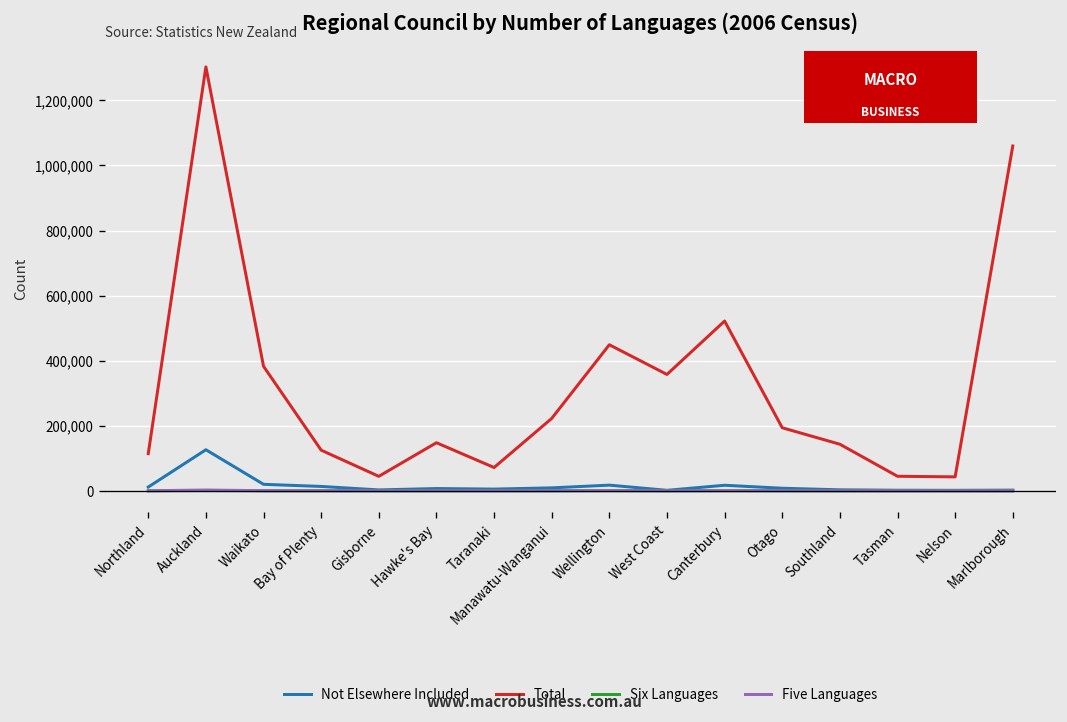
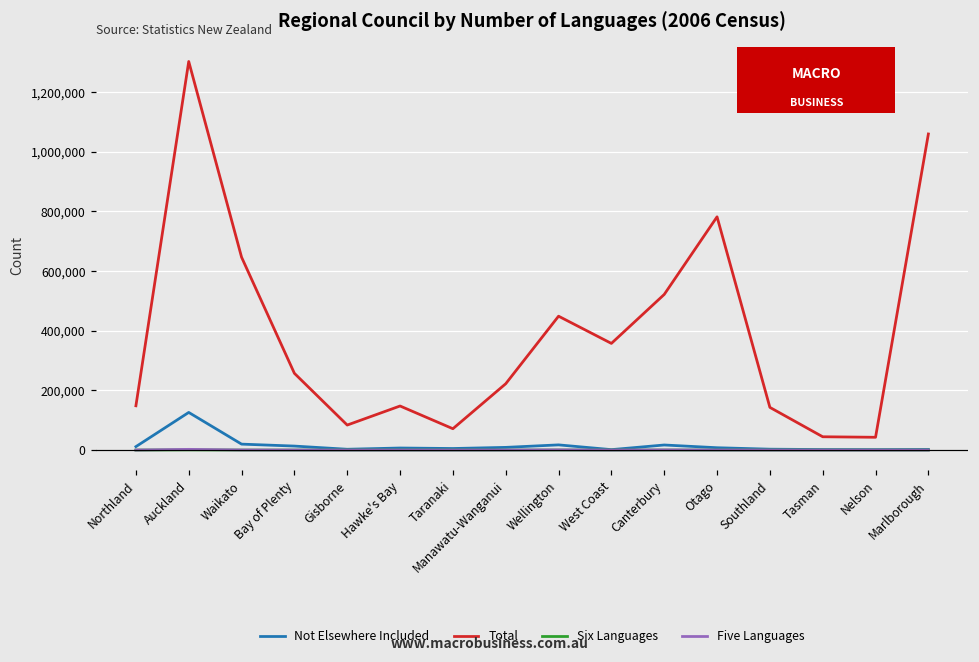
Total, Northland: 110,000 -> 150,000
Total, Waikato: 380,000 -> 650,000
Total, Bay of Plenty: 120,000 -> 260,000
Total, Gisborne: 40,000 -> 80,000
Total, Otago: 190,000 -> 780,000
